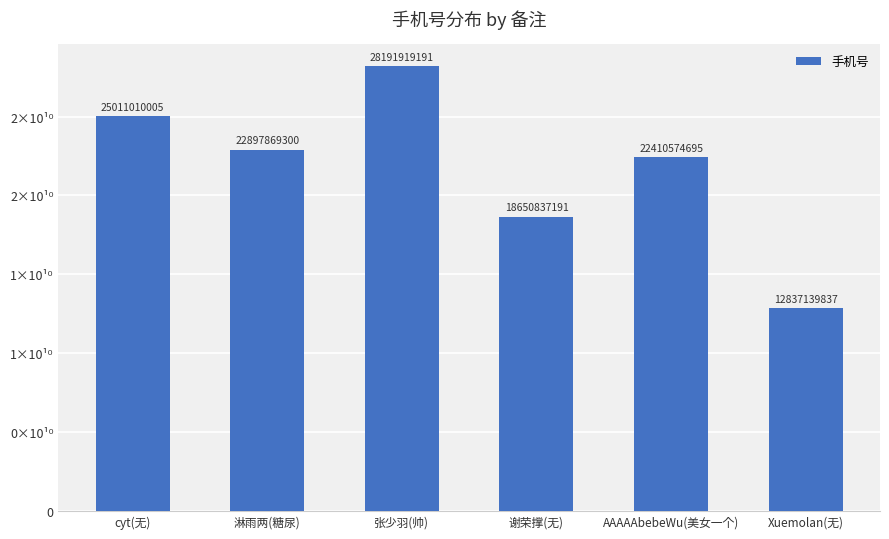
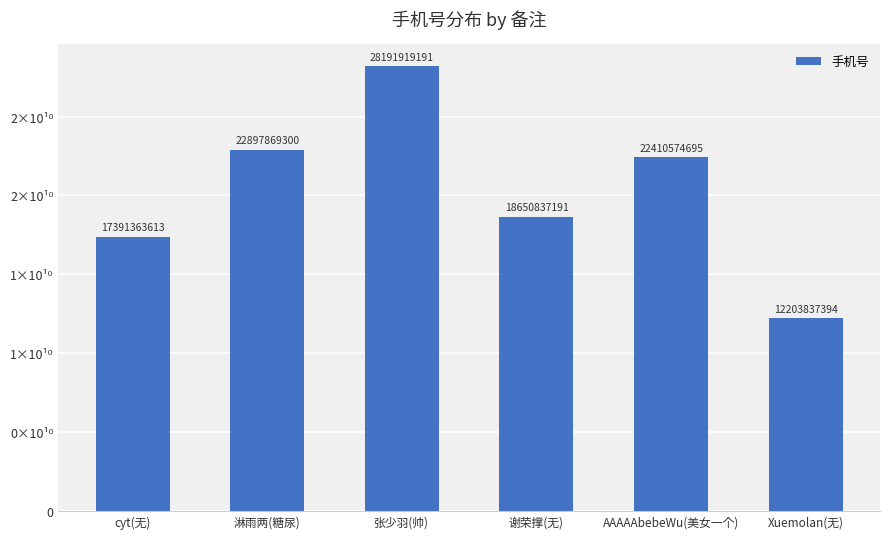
cyt(无): 25011010005 -> 17391363613
Xuemolan(无): 12837139837 -> 12203837394
